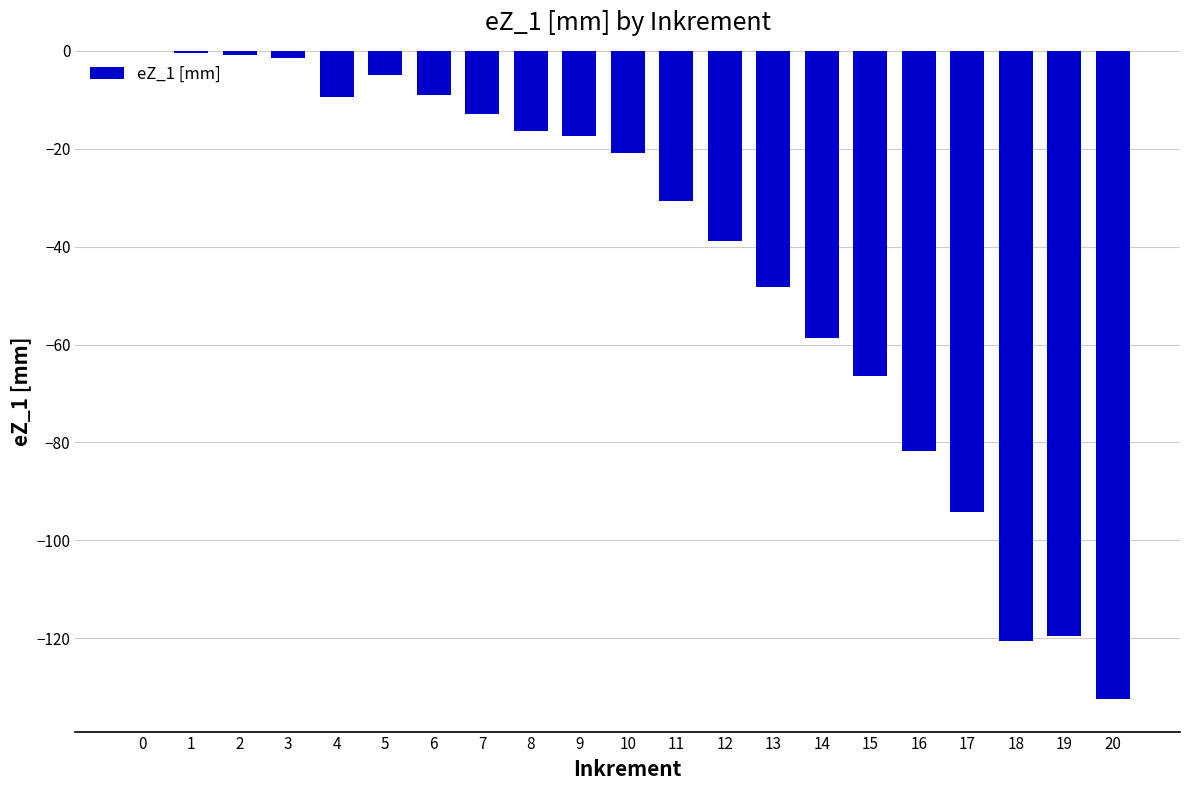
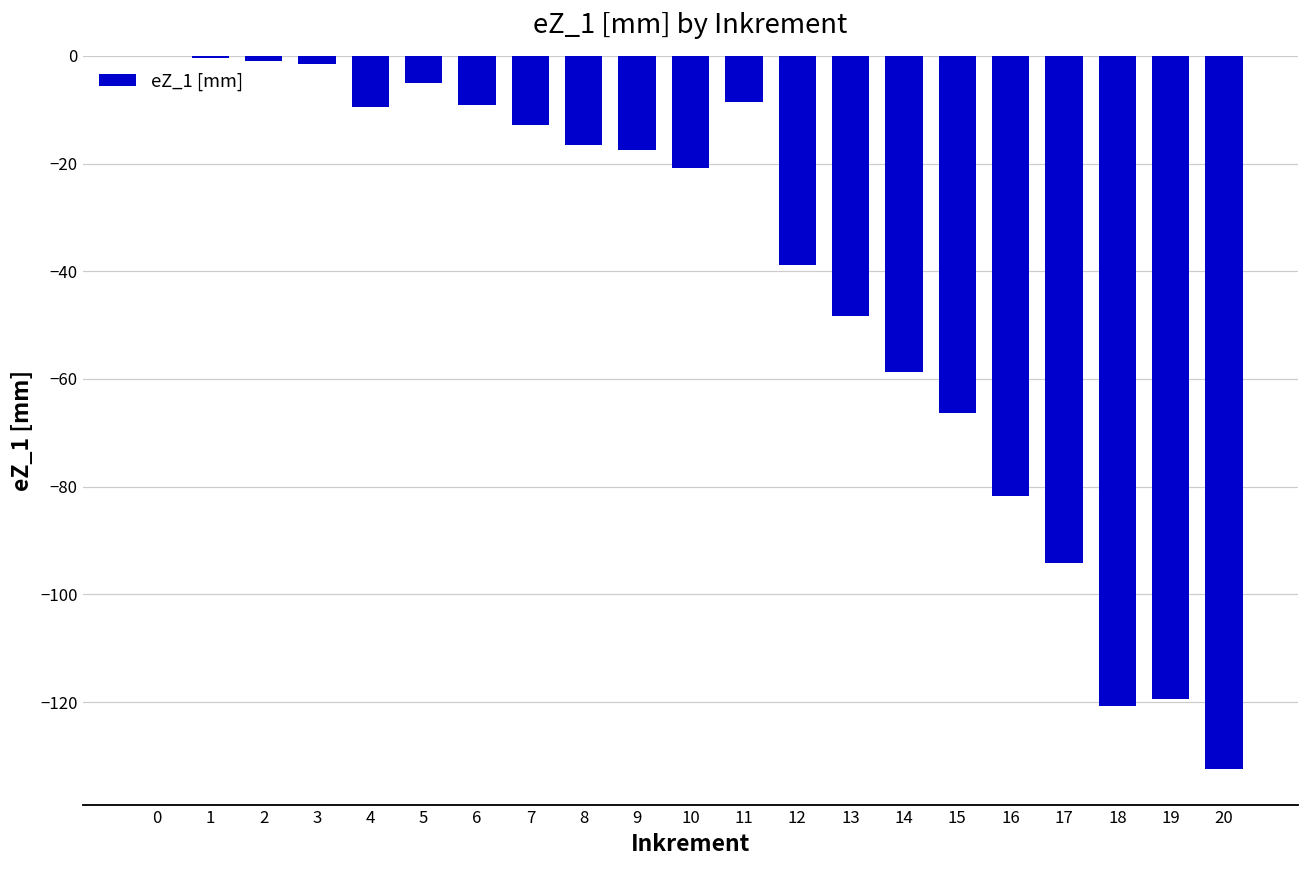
11: -31 -> -8
